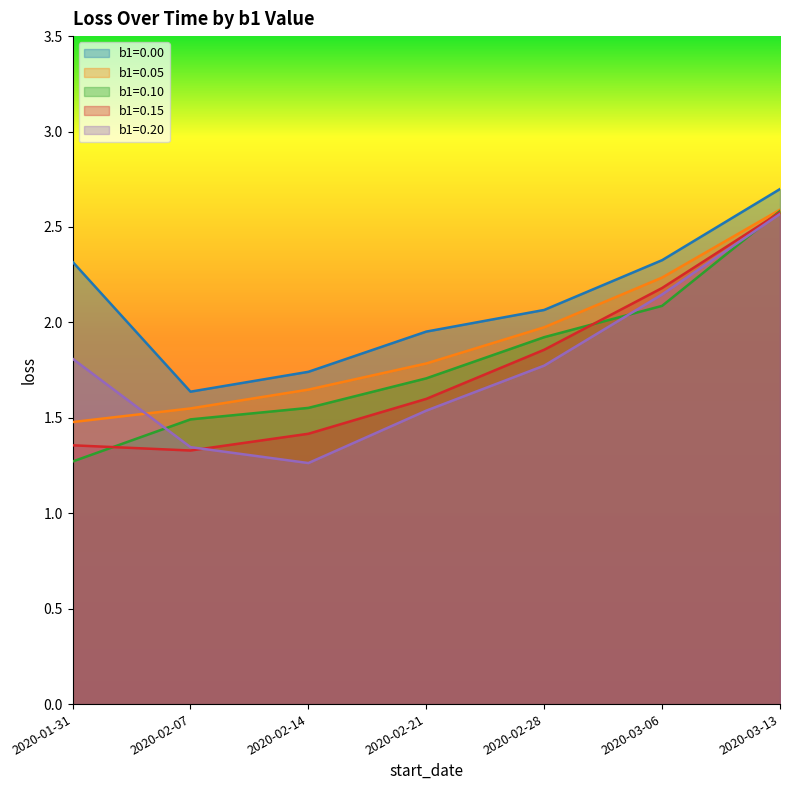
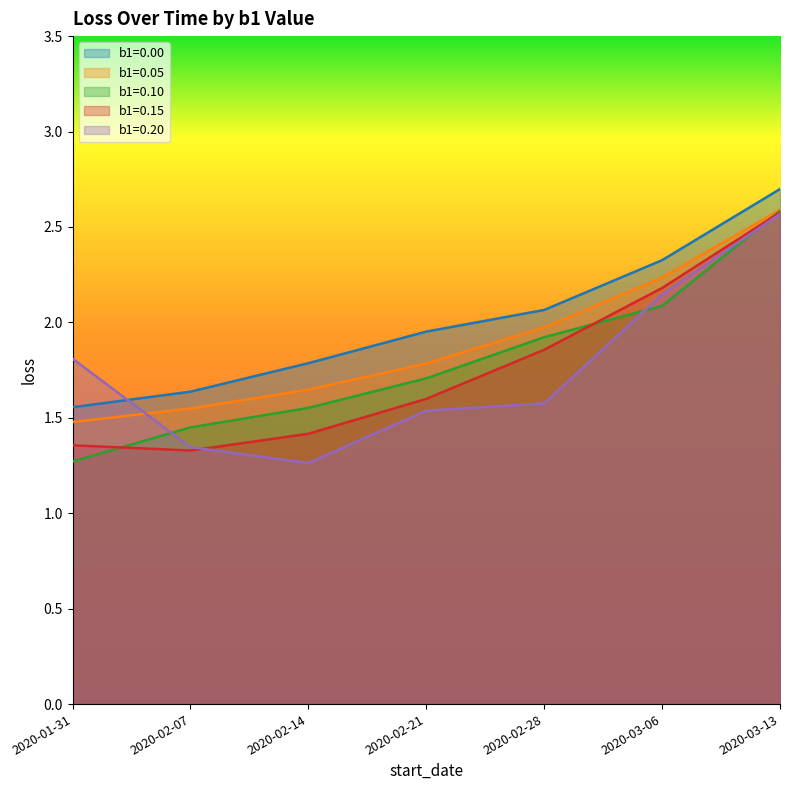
b1=0.00, 2020-01-31: 2.32 -> 1.56
b1=0.10, 2020-02-07: 1.49 -> 1.45
b1=0.00, 2020-02-14: 1.74 -> 1.79
b1=0.20, 2020-02-28: 1.77 -> 1.58
